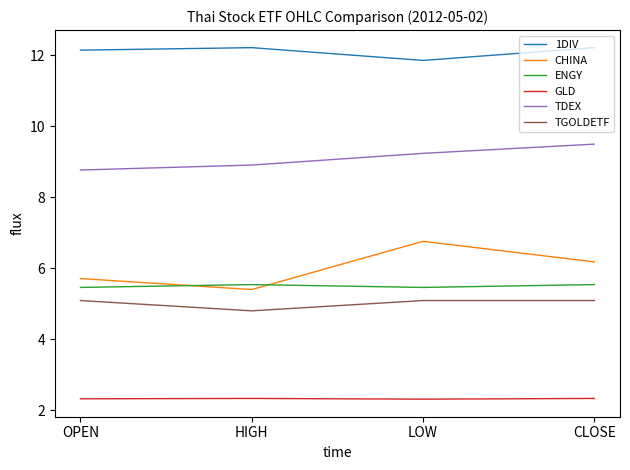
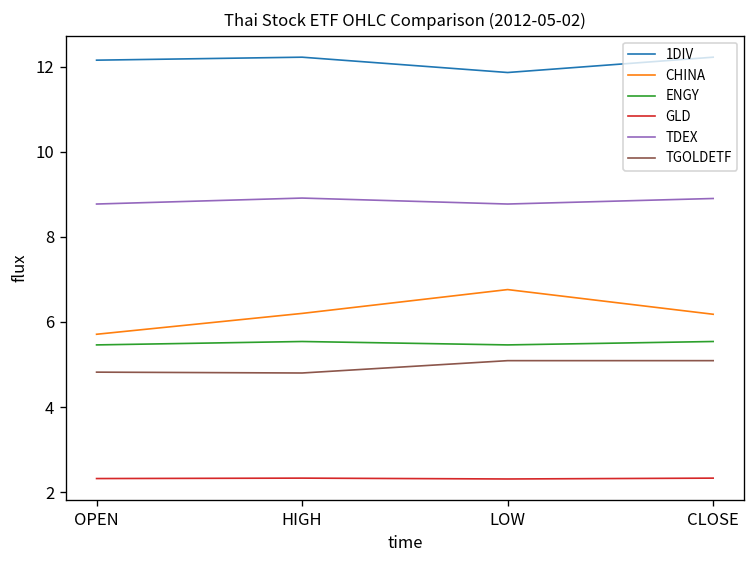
TGOLDETF, OPEN: 5.1 -> 4.8
CHINA, HIGH: 5.4 -> 6.2
TDEX, LOW: 9.2 -> 8.8
TDEX, CLOSE: 9.5 -> 8.9
